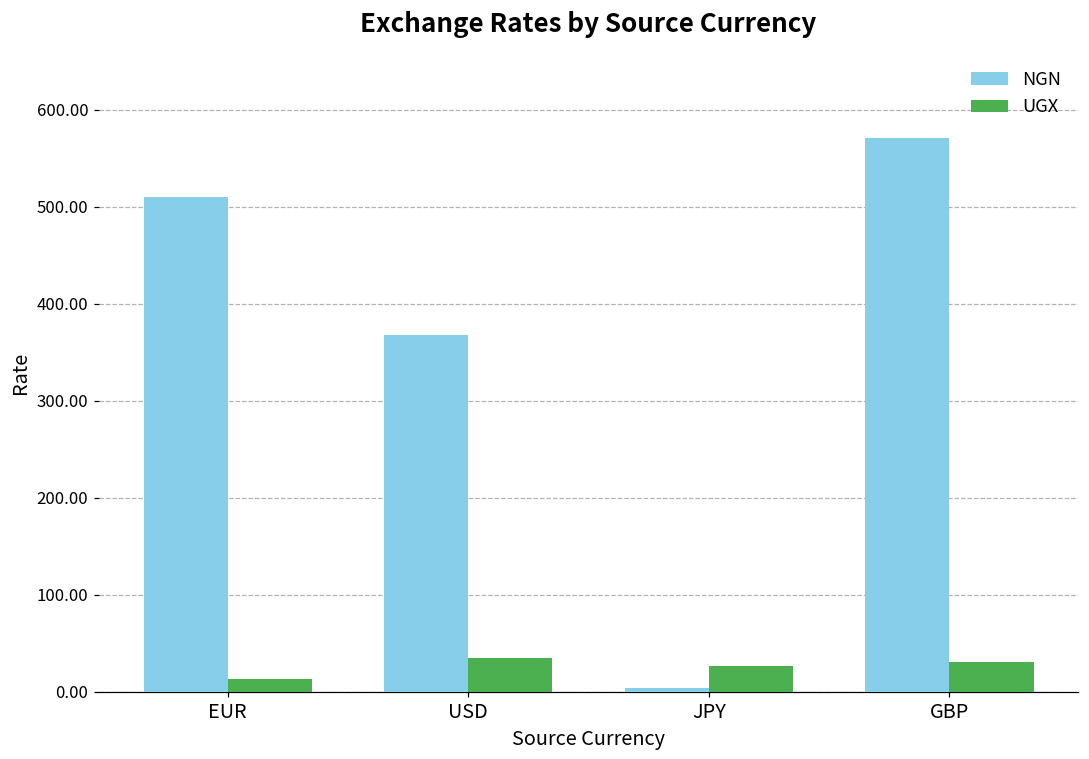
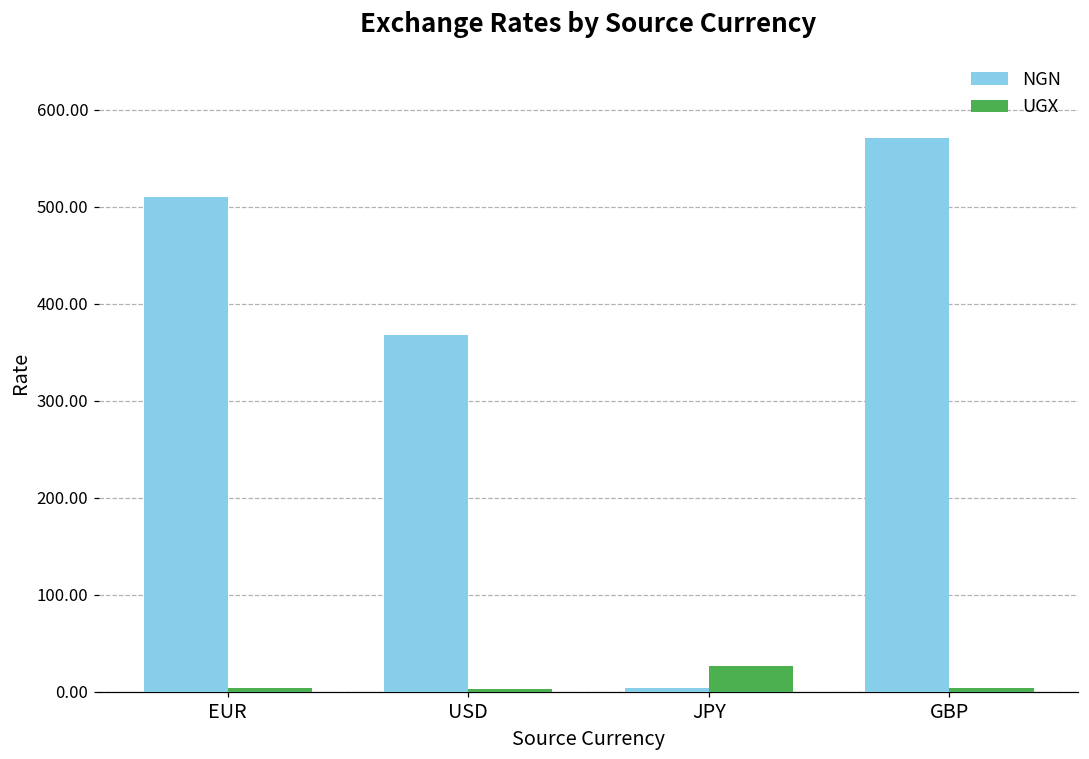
UGX, EUR: 10 -> 0
UGX, USD: 30 -> 0
UGX, GBP: 30 -> 0
